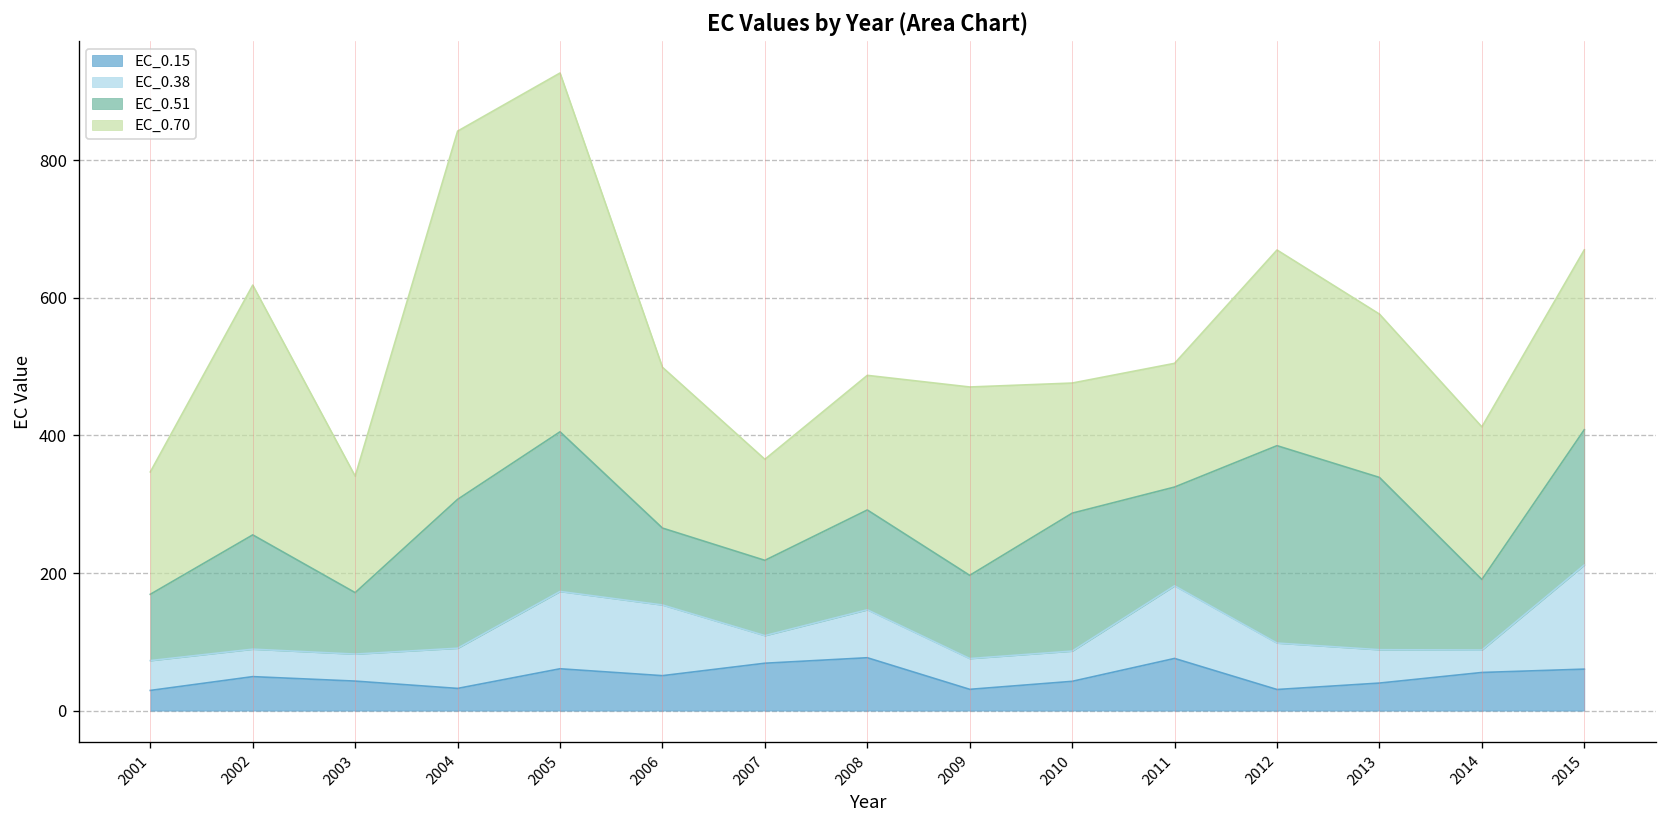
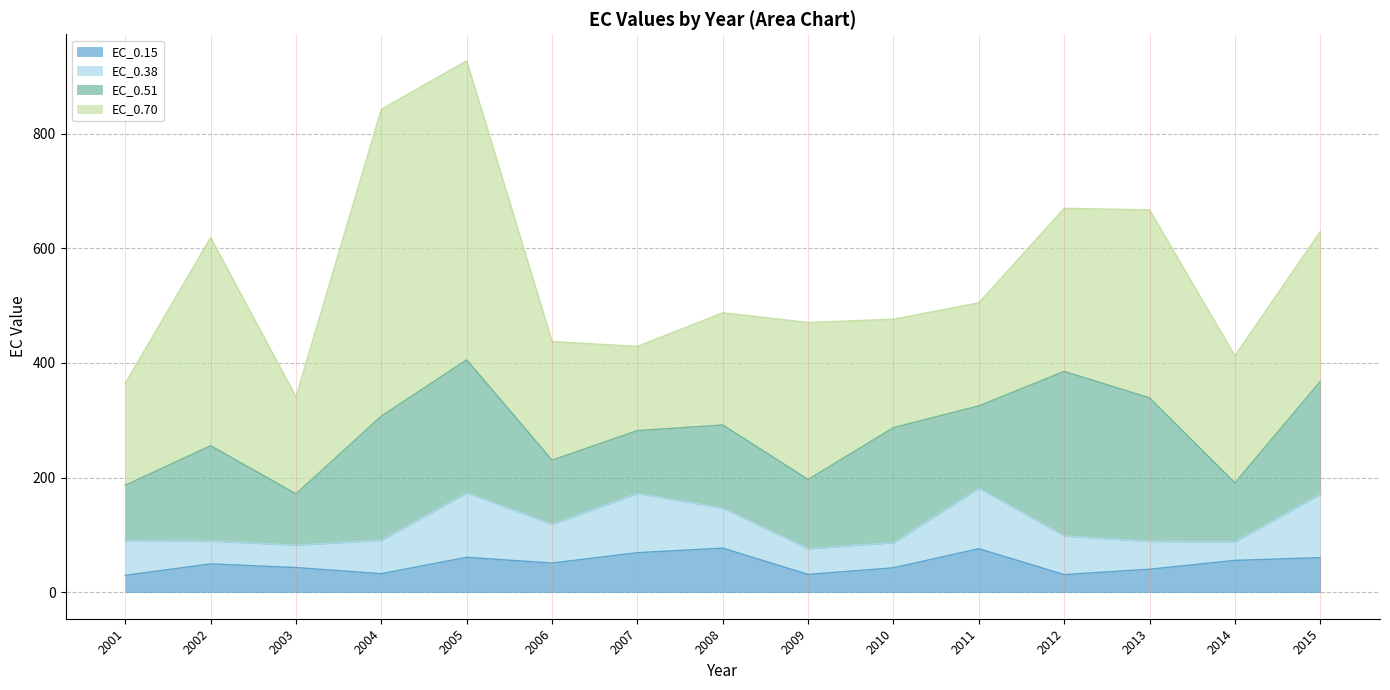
EC_0.38, 2001: 40 -> 60
EC_0.38, 2006: 100 -> 70
EC_0.70, 2006: 230 -> 210
EC_0.38, 2007: 40 -> 100
EC_0.70, 2013: 240 -> 330
EC_0.38, 2015: 150 -> 110
